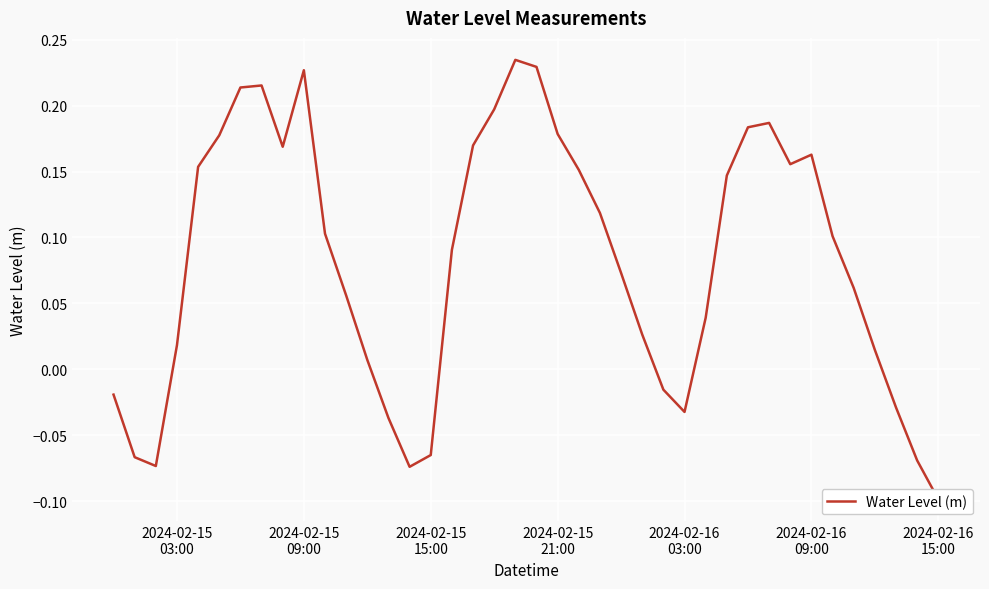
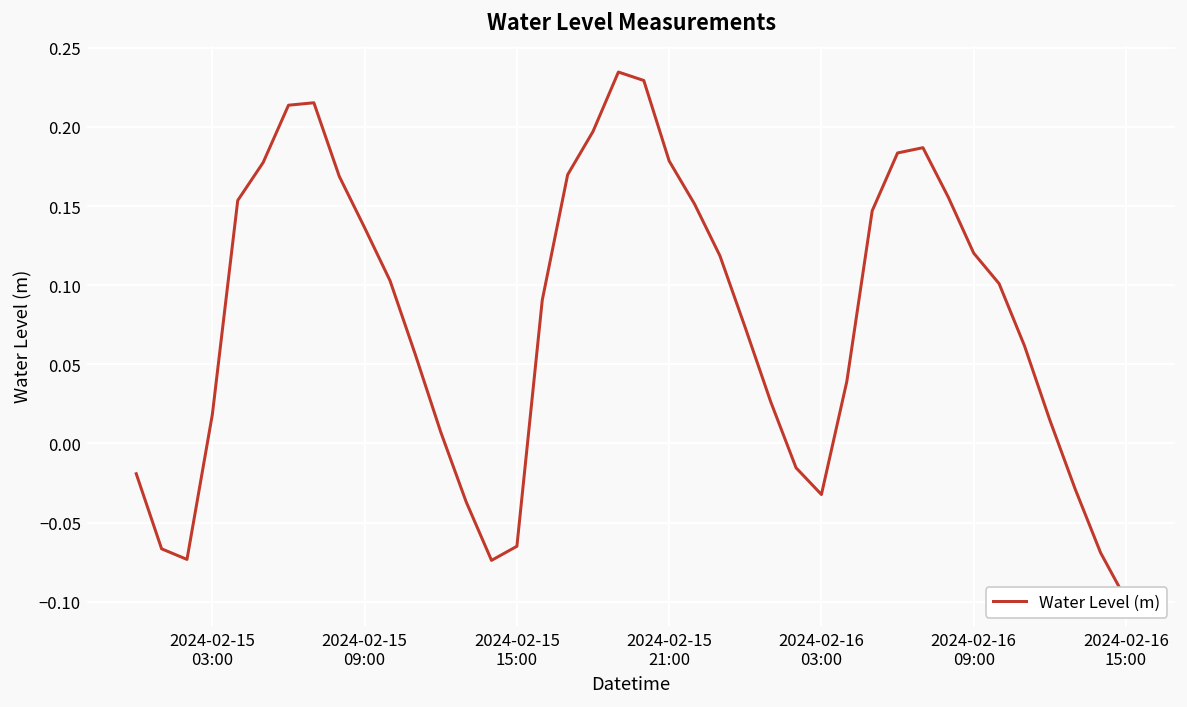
2024-02-15 09:00: 0.227 -> 0.136
2024-02-16 09:00: 0.163 -> 0.120
